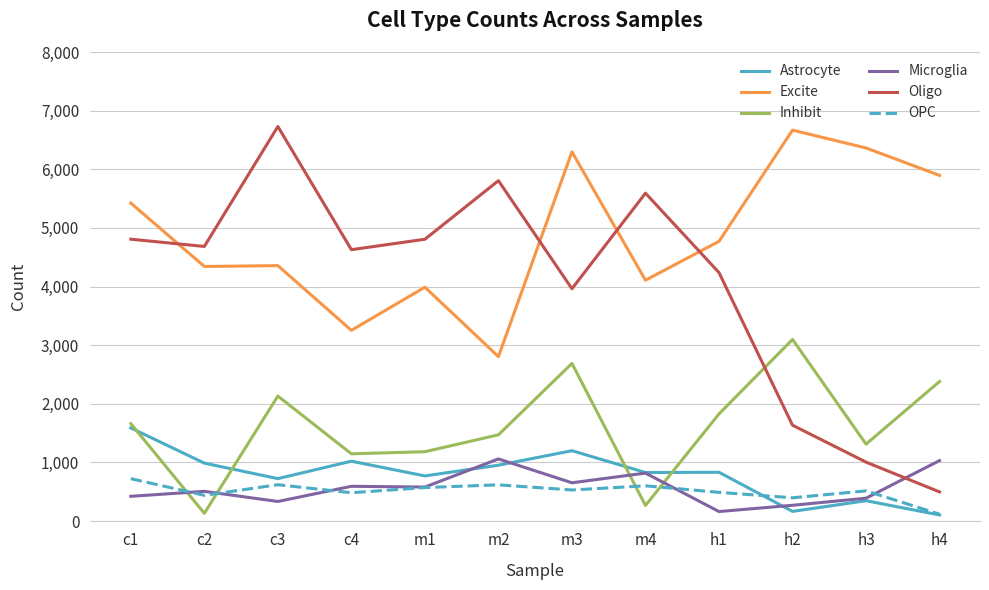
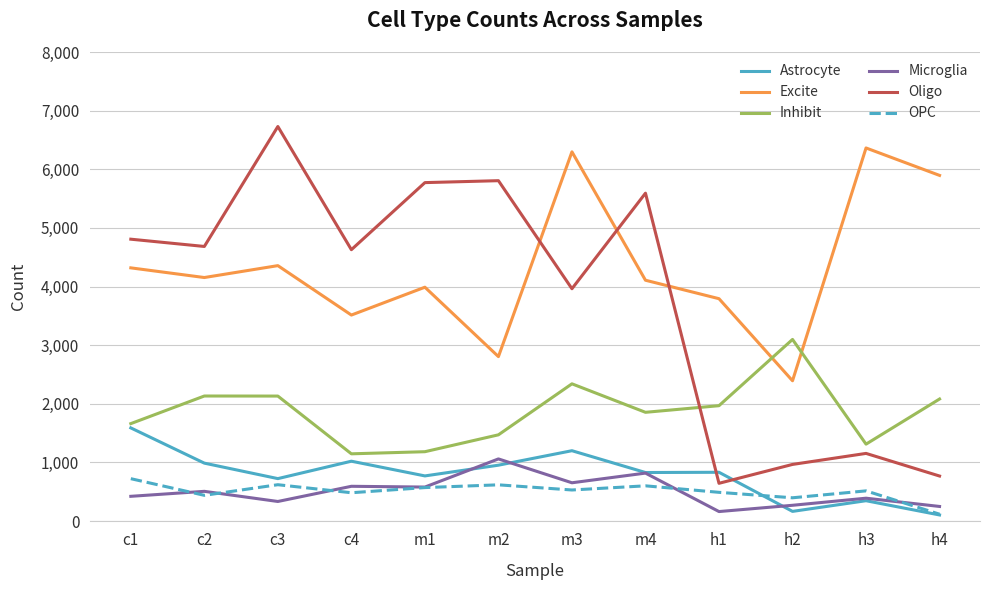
Excite, c1: 5,400 -> 4,300
Excite, c2: 4,300 -> 4,200
Inhibit, c2: 100 -> 2,100
Excite, c4: 3,300 -> 3,500
Oligo, m1: 4,800 -> 5,800
Inhibit, m3: 2,700 -> 2,300
Inhibit, m4: 300 -> 1,900
Excite, h1: 4,800 -> 3,800
Inhibit, h1: 1,800 -> 2,000
Oligo, h1: 4,200 -> 600
Excite, h2: 6,700 -> 2,400
Oligo, h2: 1,600 -> 1,000
Oligo, h3: 1,000 -> 1,200
Inhibit, h4: 2,400 -> 2,100
Microglia, h4: 1,000 -> 200
Oligo, h4: 500 -> 800
